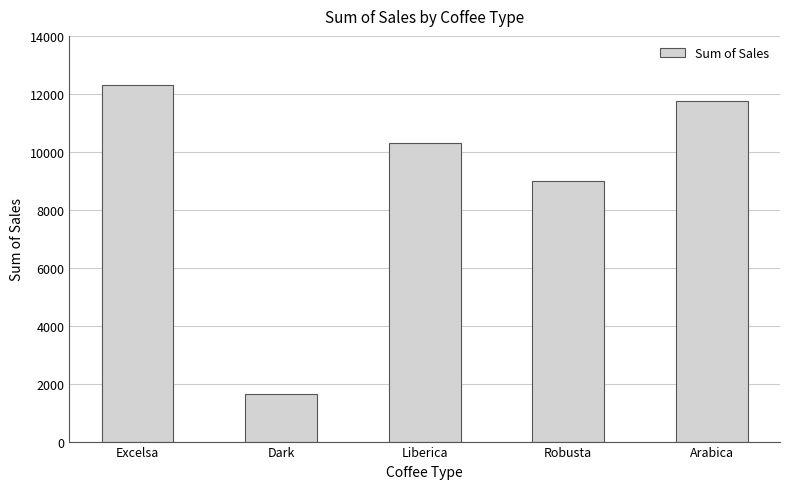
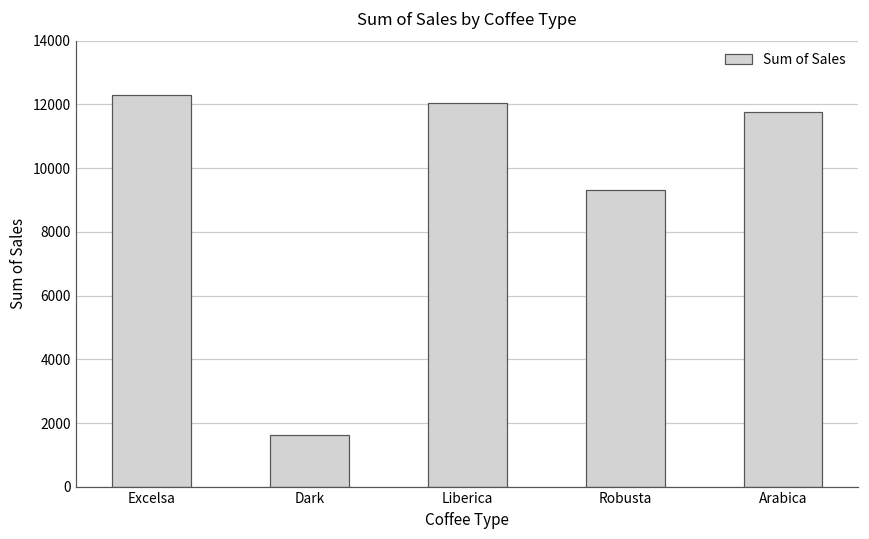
Liberica: 10300 -> 12100
Robusta: 9000 -> 9300
